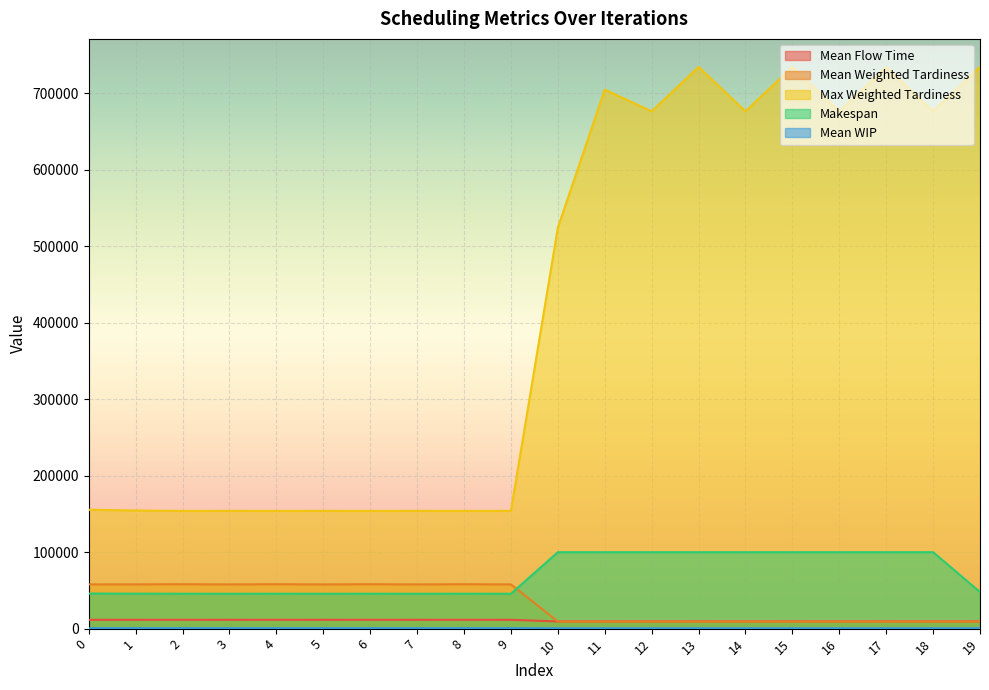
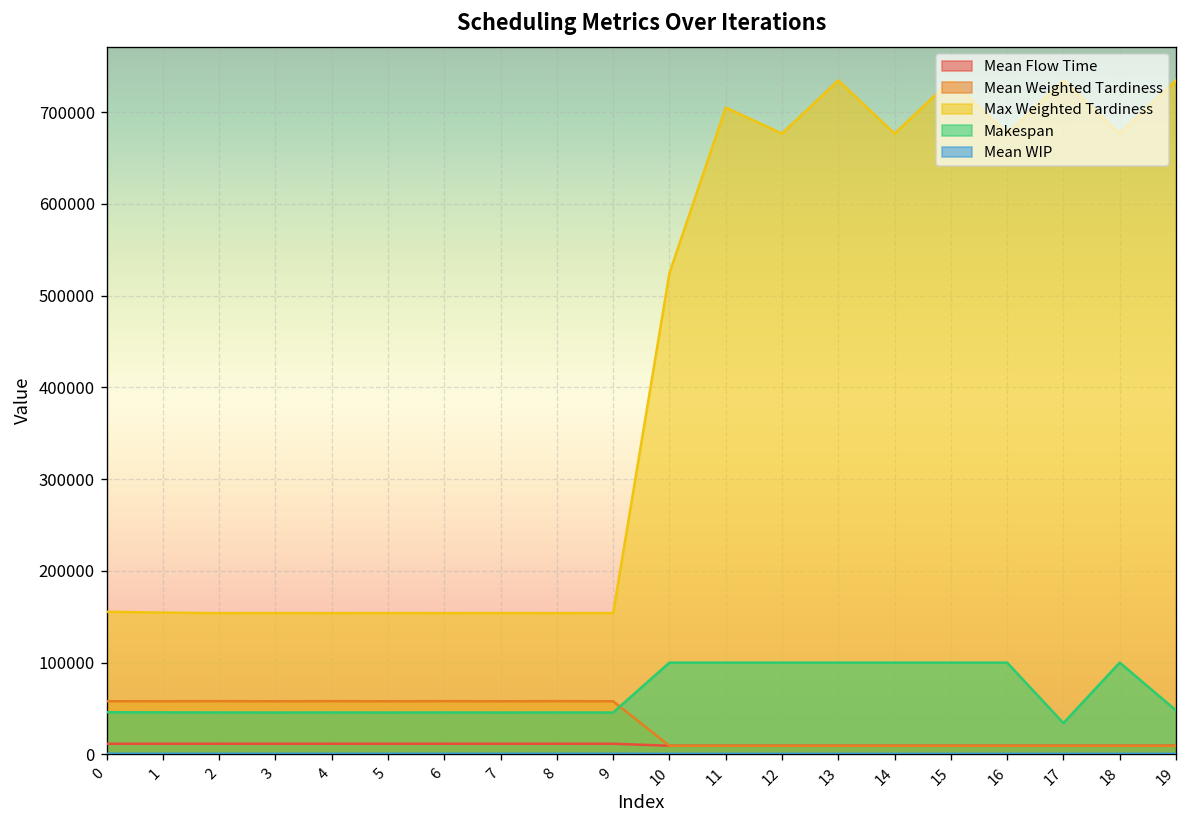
Makespan, 17: 100000 -> 30000
